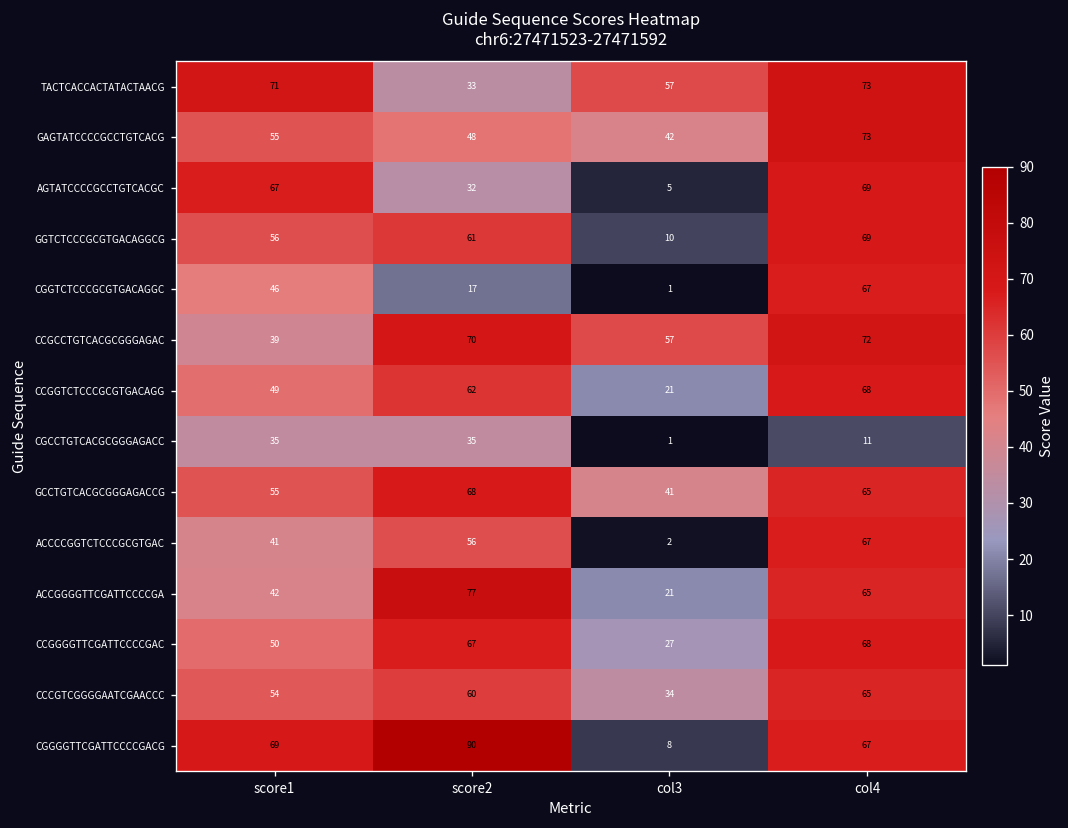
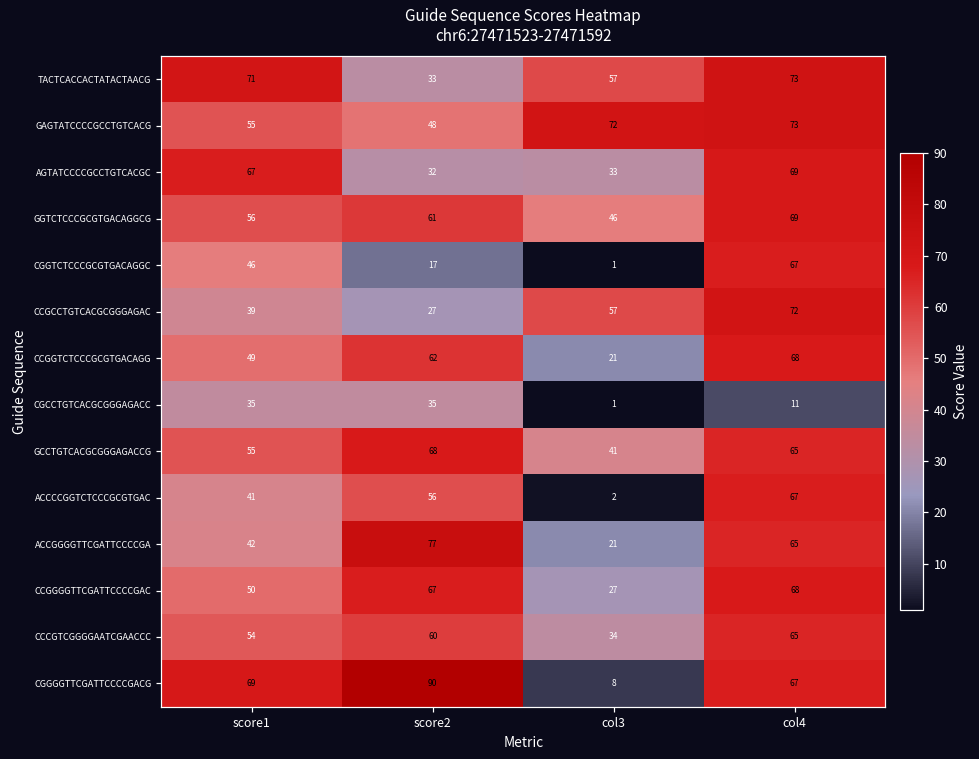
GAGTATCCCCGCCTGTCACG, col3: 42 -> 72
AGTATCCCCGCCTGTCACGC, col3: 5 -> 33
GGTCTCCCGCGTGACAGGCG, col3: 10 -> 46
CCGCCTGTCACGCGGGAGAC, score2: 70 -> 27
